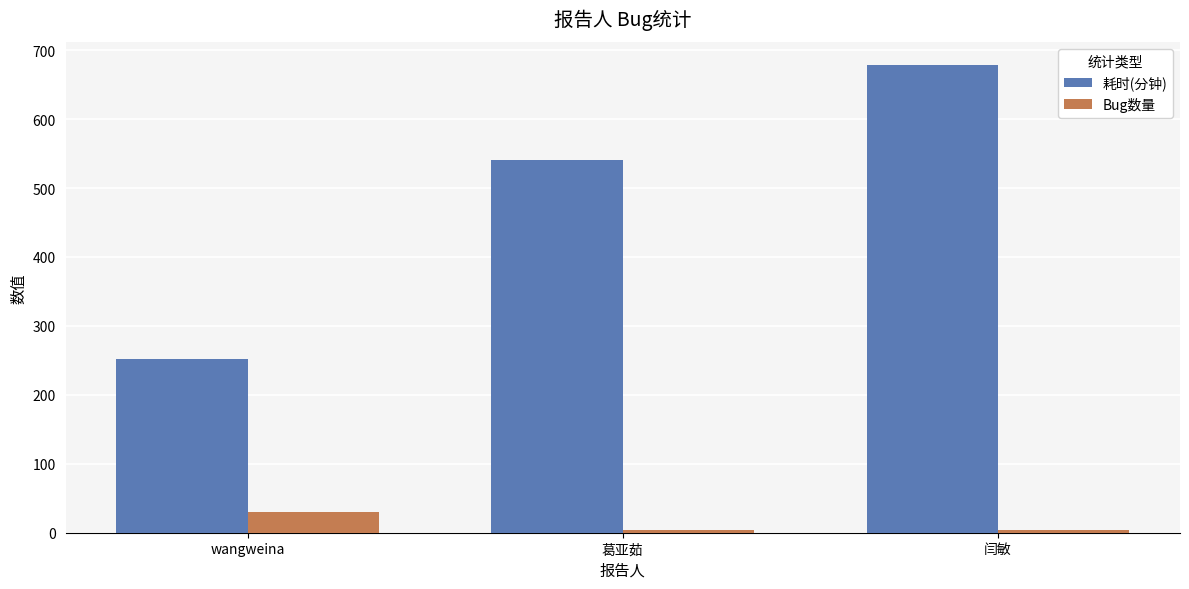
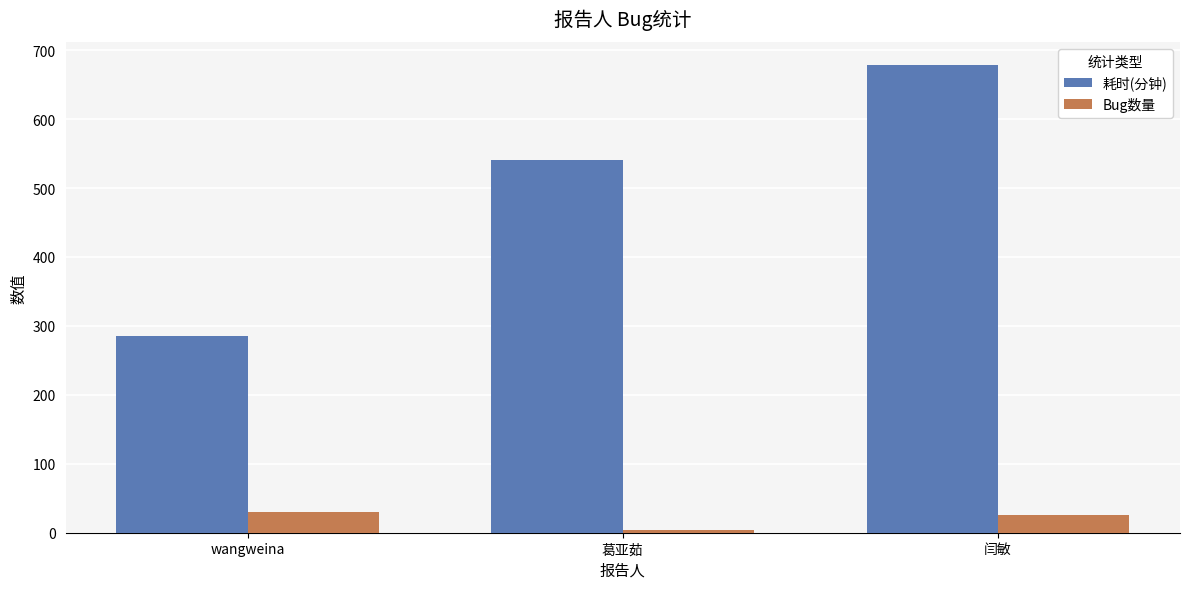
耗时(分钟), wangweina: 250 -> 290
Bug数量, 闫敏: 0 -> 30
